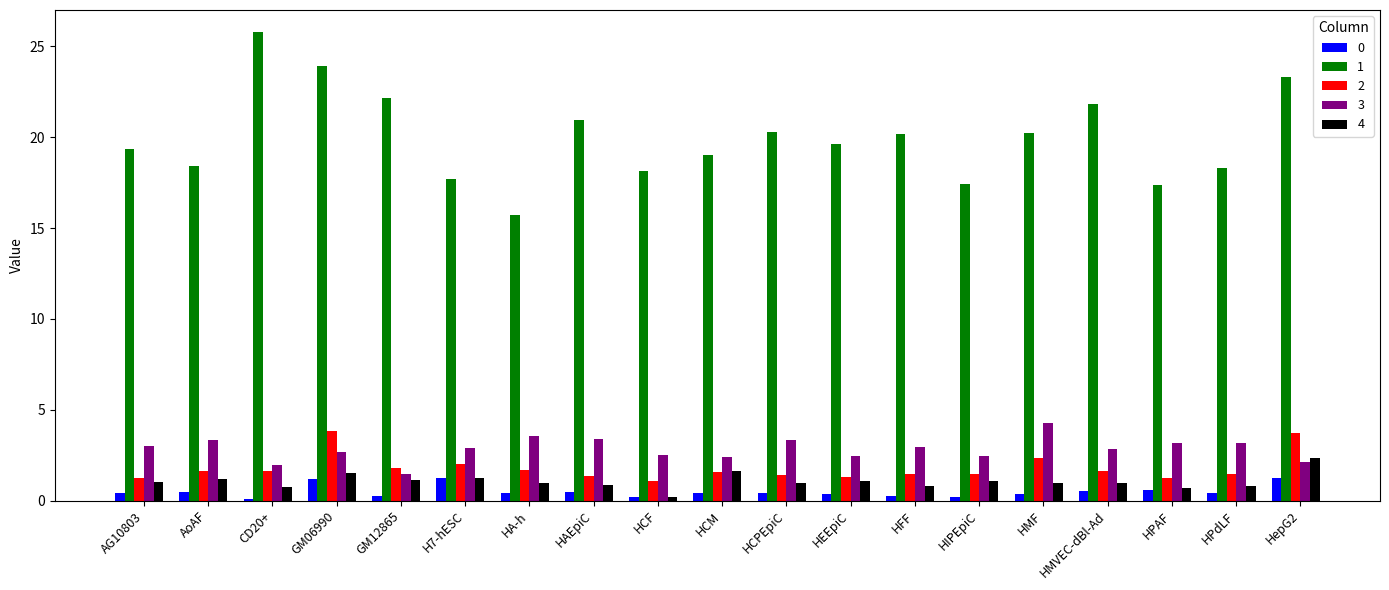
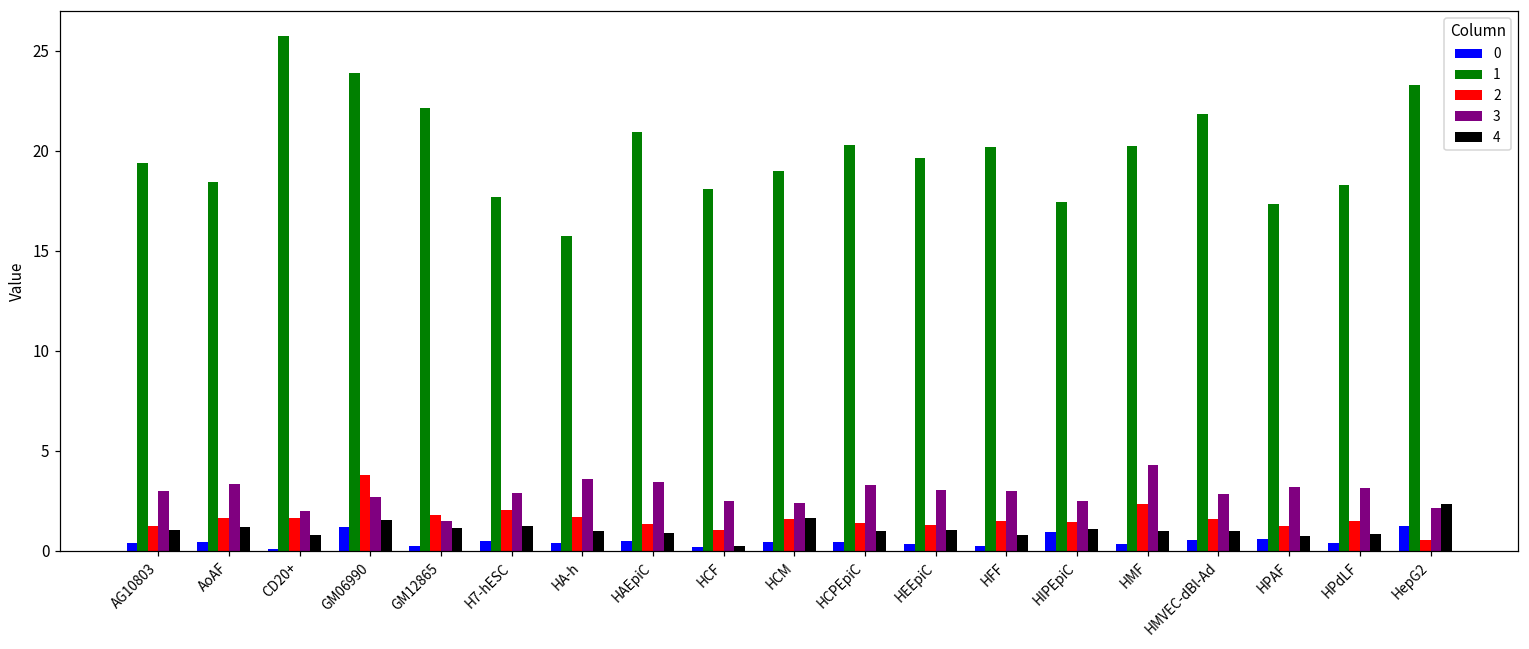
0, H7-hESC: 1.3 -> 0.5
3, HEEpiC: 2.5 -> 3.0
0, HIPEpiC: 0.2 -> 0.9
2, HepG2: 3.7 -> 0.6
